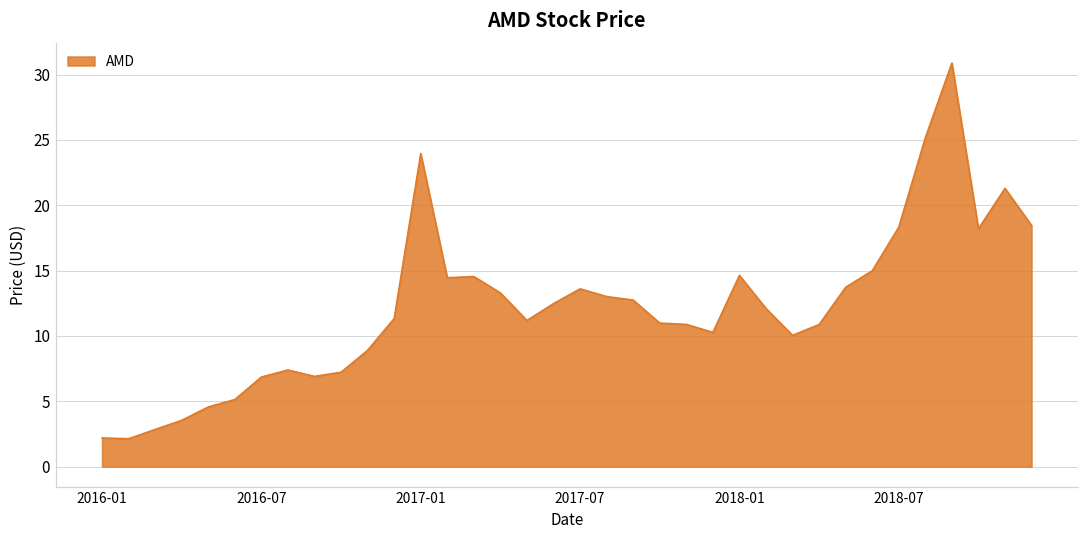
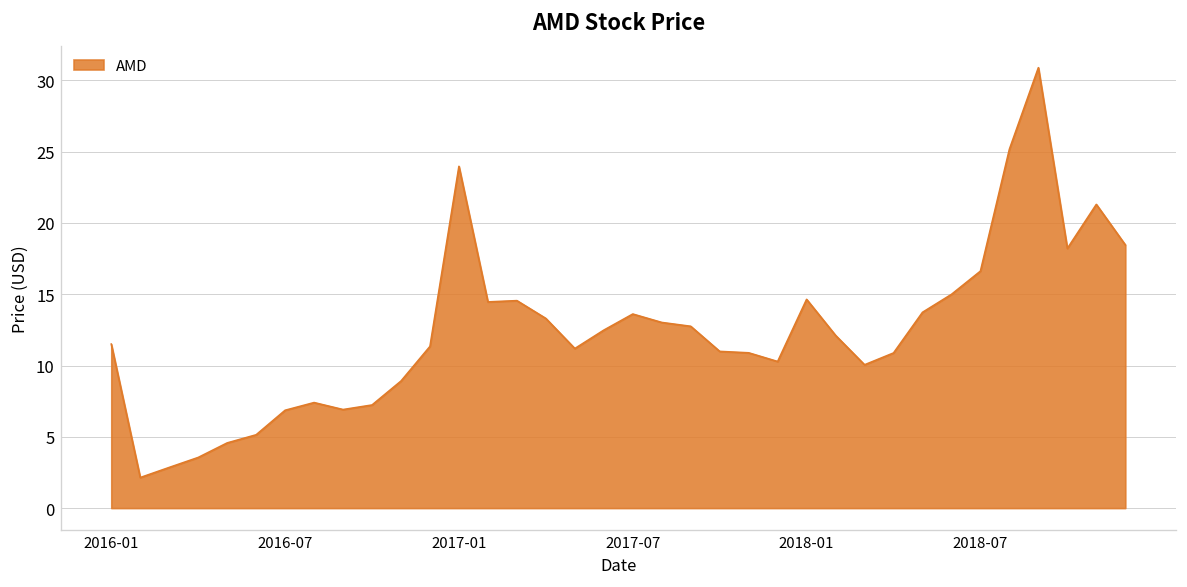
2016-01: 2.2 -> 11.5
2018-07: 18.3 -> 16.6
